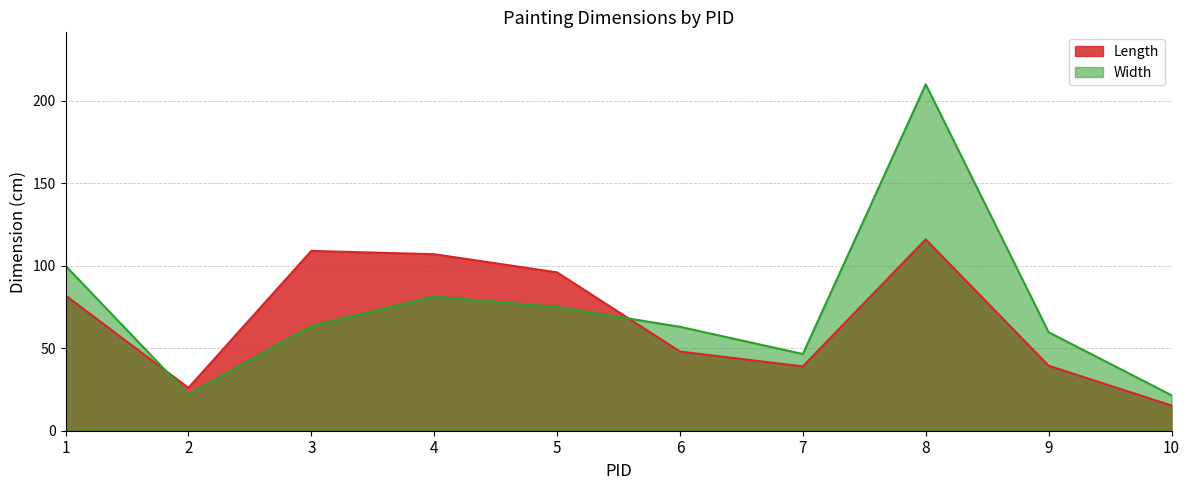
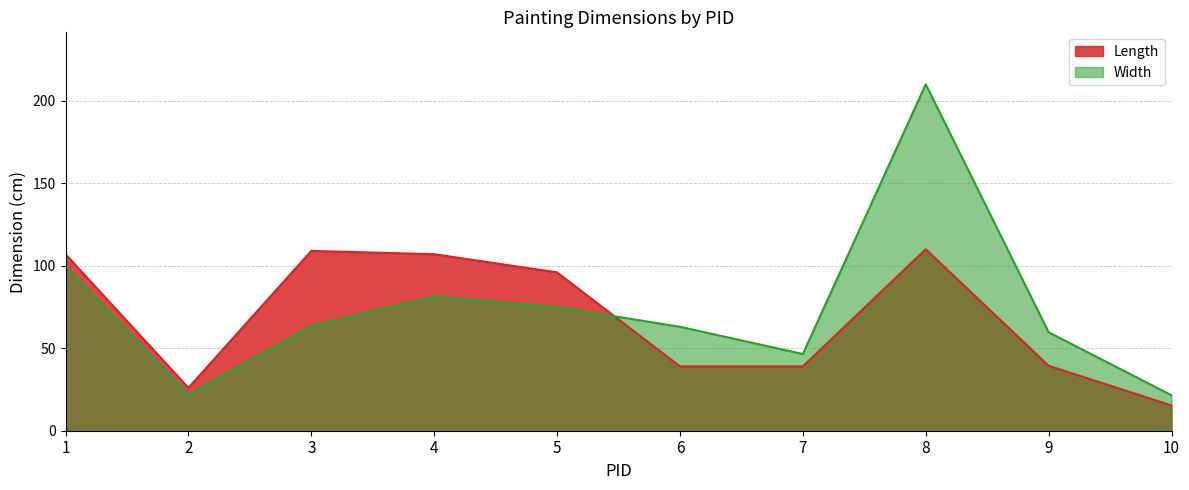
Length, 1: 82 -> 107
Length, 6: 48 -> 39
Length, 8: 116 -> 110
